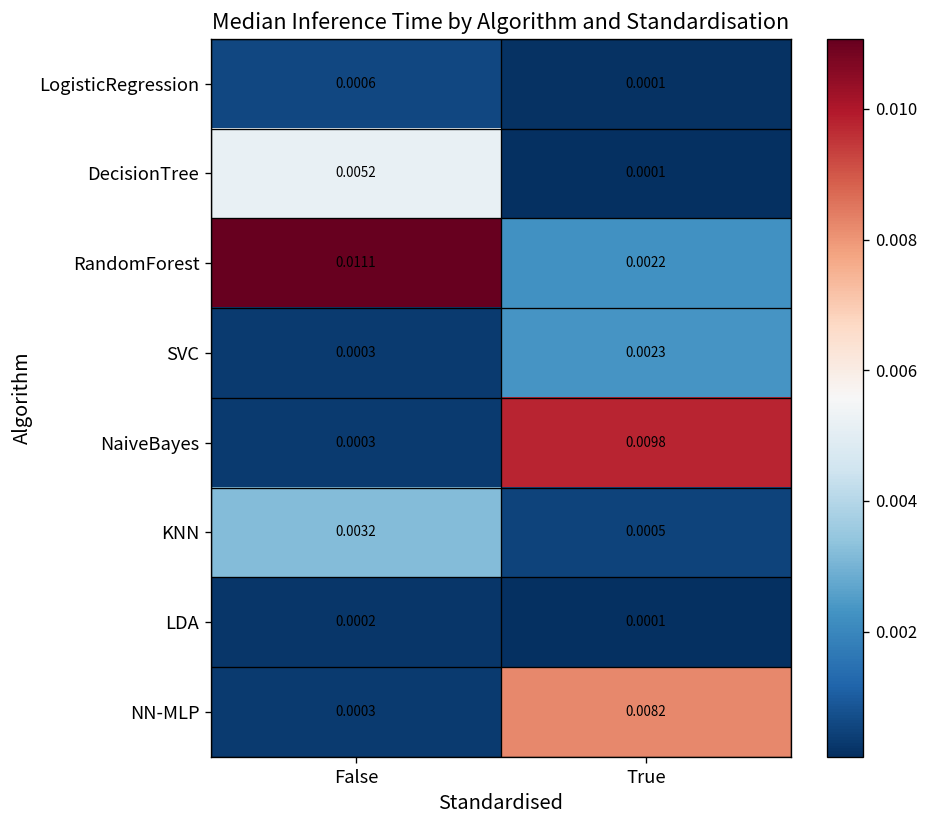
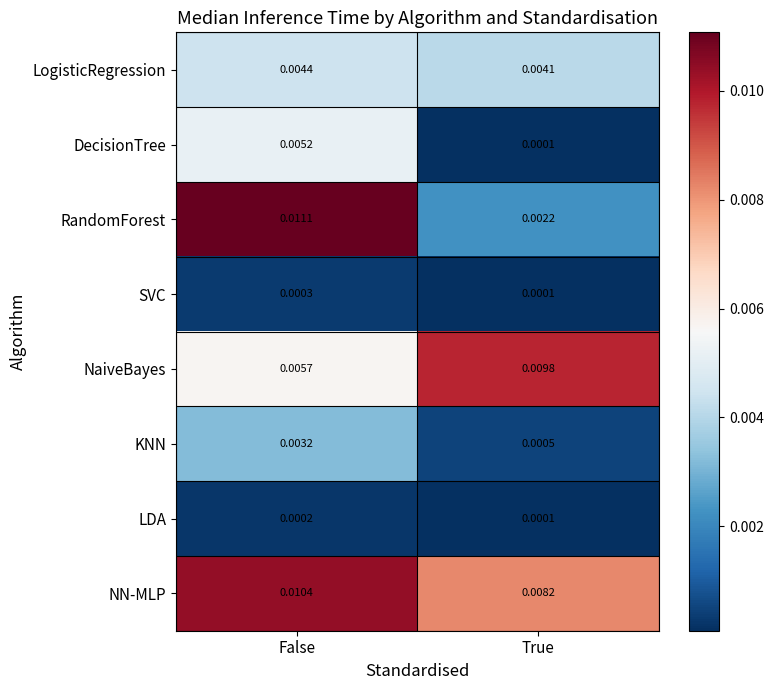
LogisticRegression, False: 0.0006 -> 0.0044
LogisticRegression, True: 0.0001 -> 0.0041
SVC, True: 0.0023 -> 0.0001
NaiveBayes, False: 0.0003 -> 0.0057
NN-MLP, False: 0.0003 -> 0.0104
